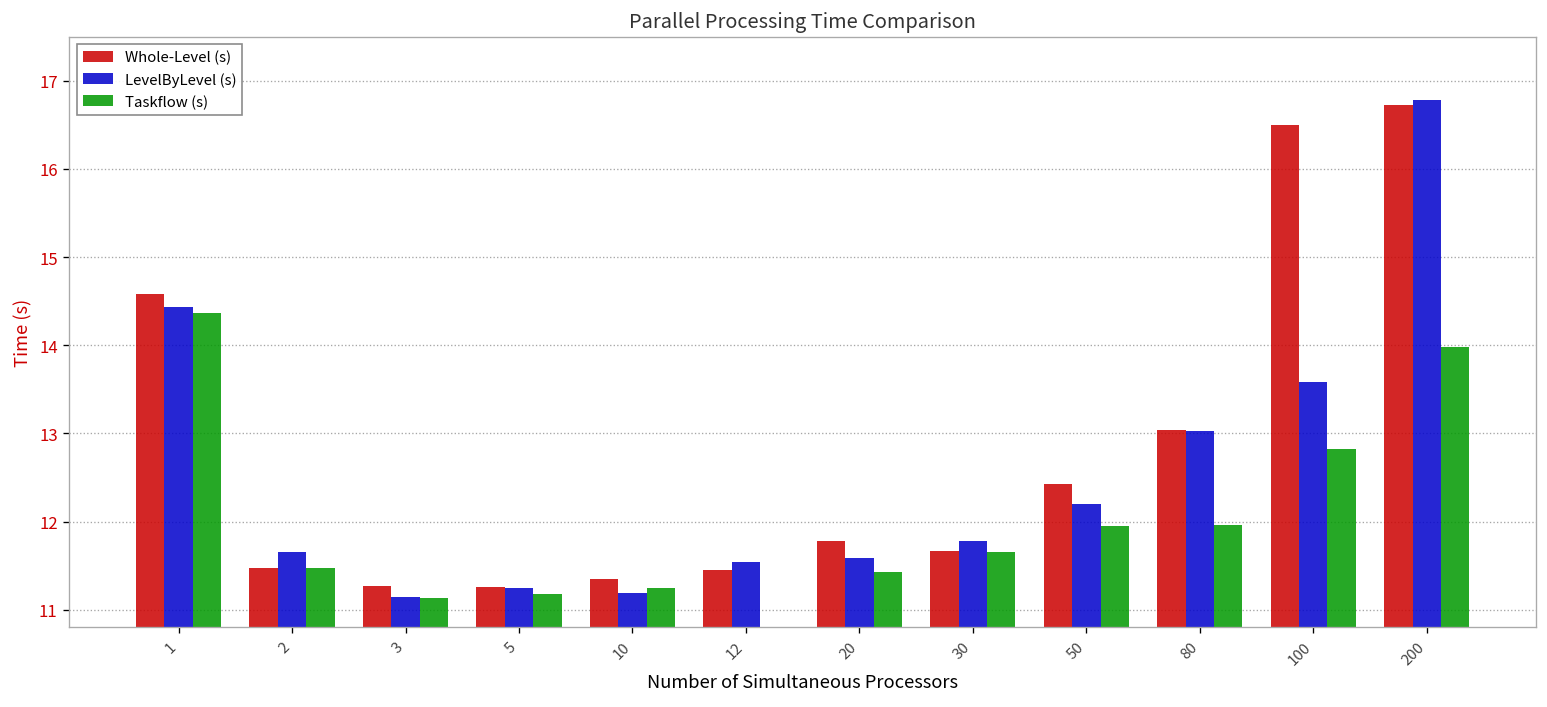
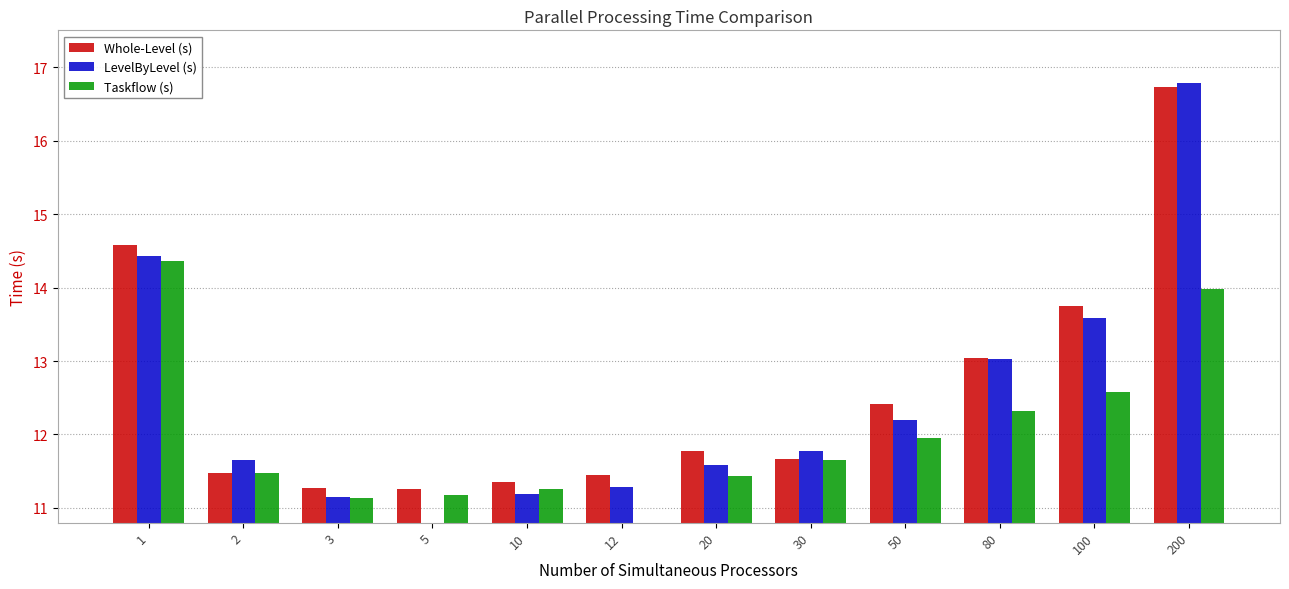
LevelByLevel (s), 5: 11.2 -> 10.8
LevelByLevel (s), 12: 11.5 -> 11.3
Taskflow (s), 80: 12.0 -> 12.3
Whole-Level (s), 100: 16.5 -> 13.8
Taskflow (s), 100: 12.8 -> 12.6
